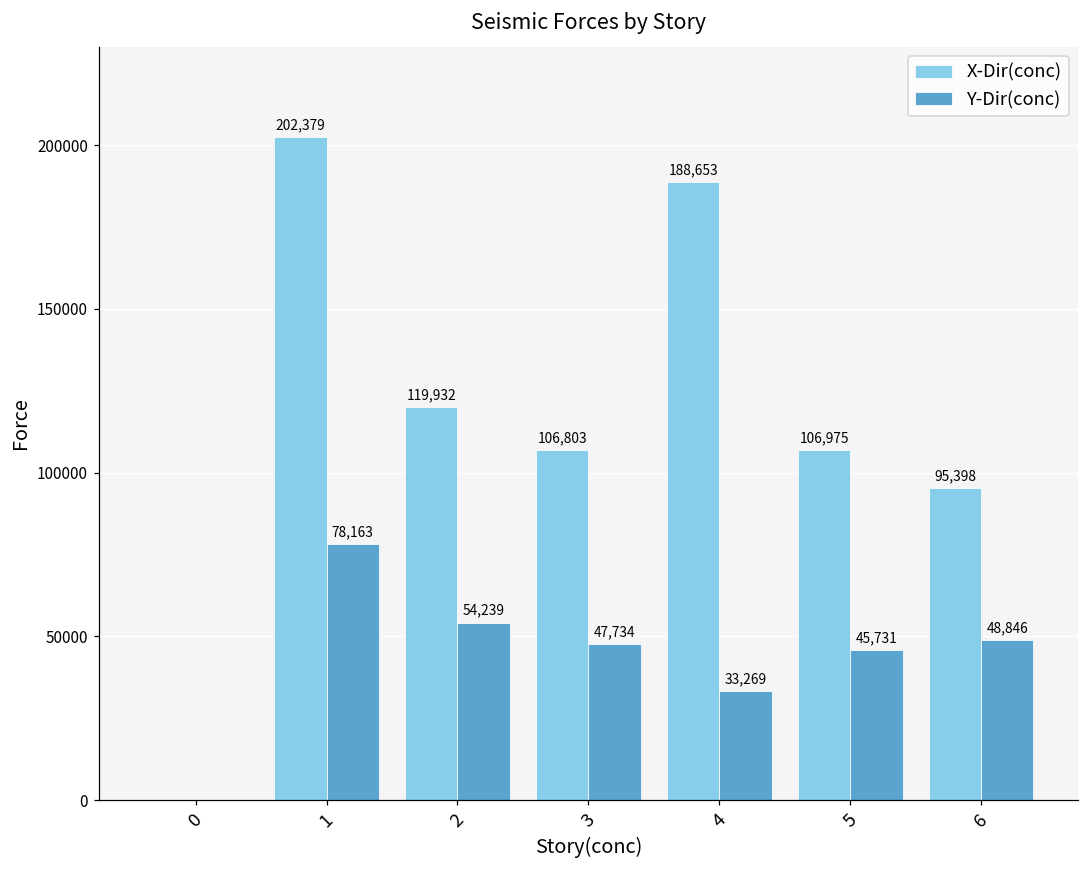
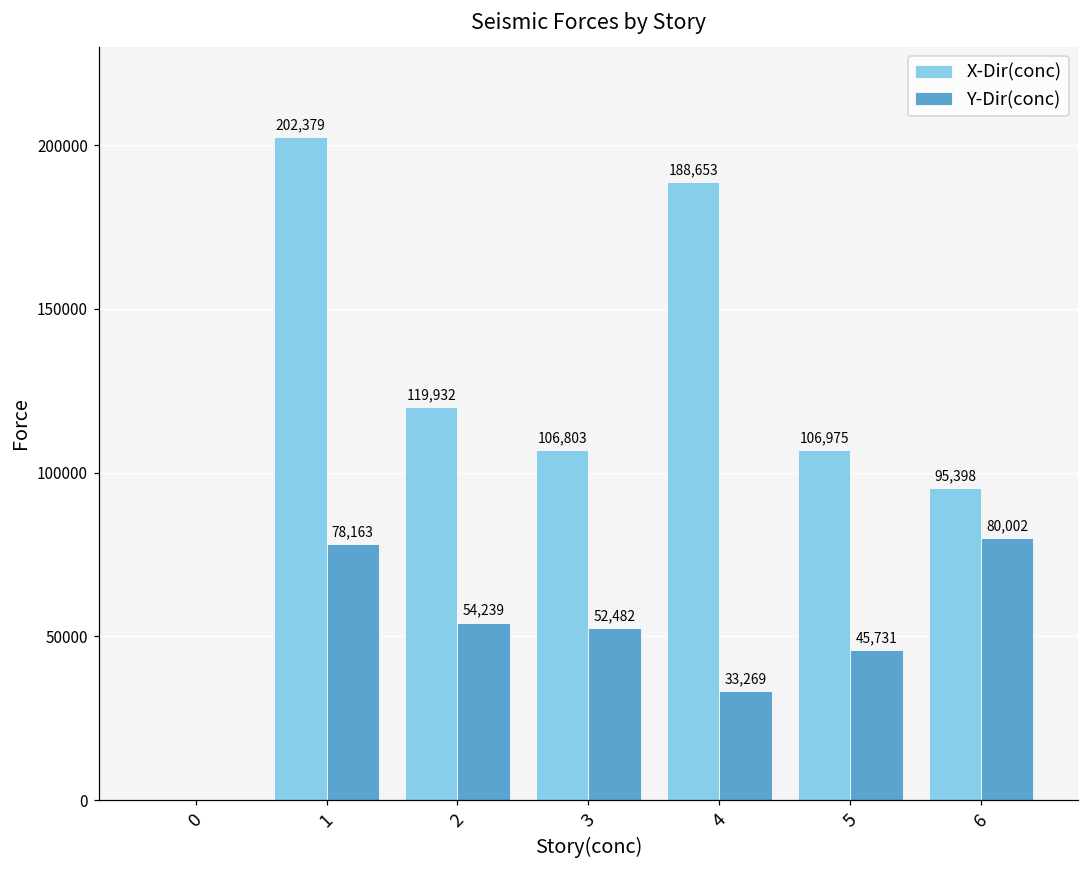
Y-Dir(conc), 3: 47,734 -> 52,482
Y-Dir(conc), 6: 48,846 -> 80,002
